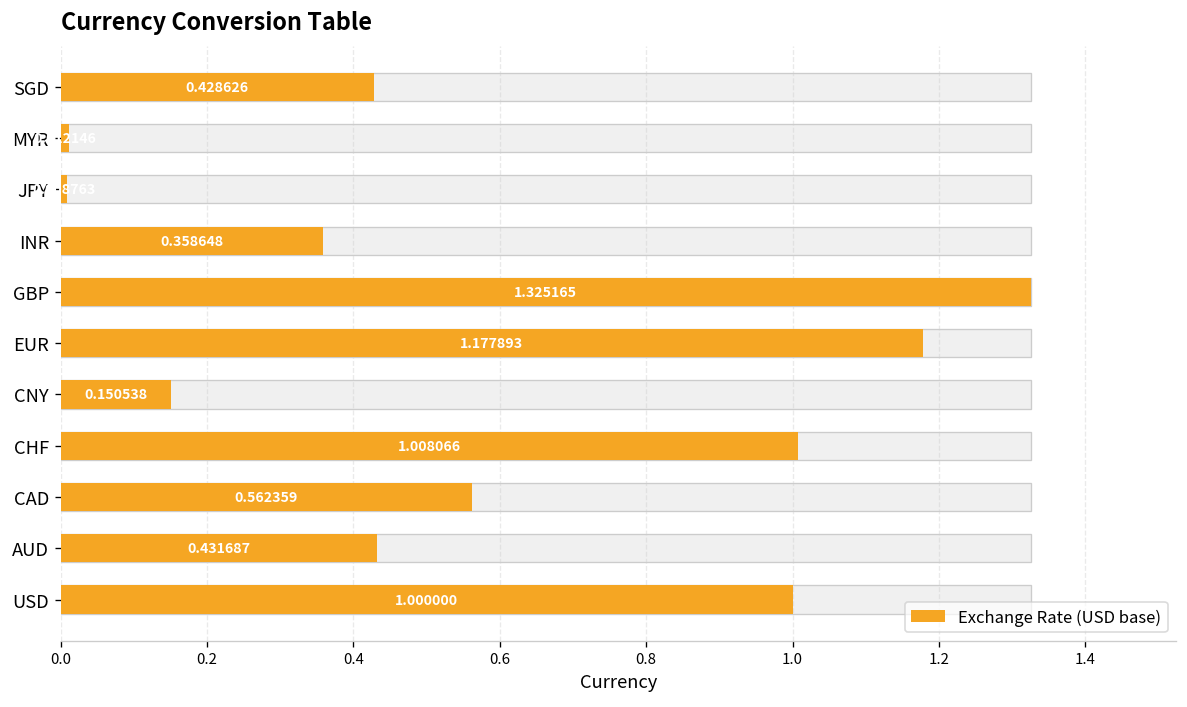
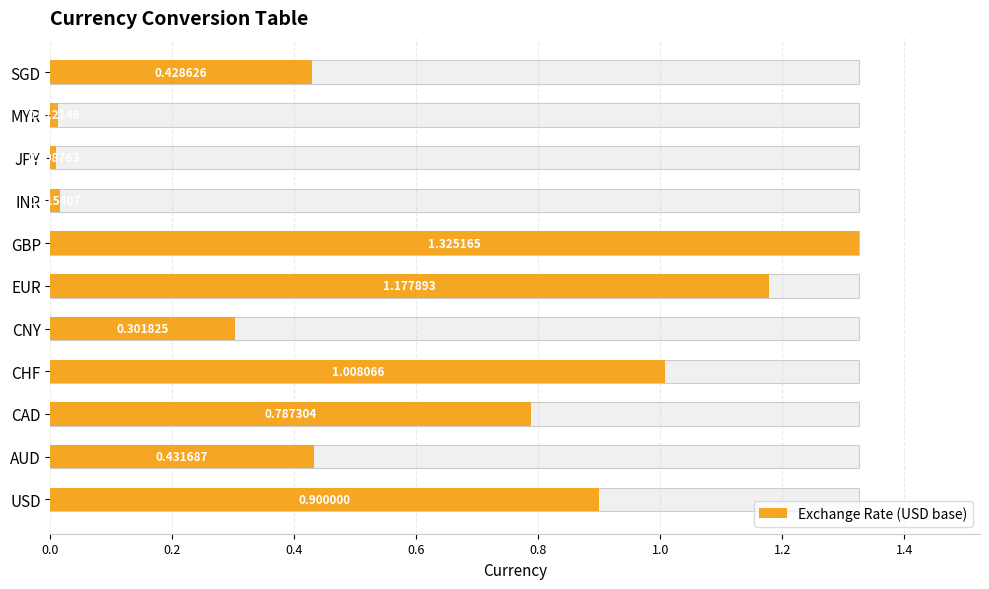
Exchange Rate (USD base), INR: 0.36 -> 0.02
Exchange Rate (USD base), CNY: 0.150538 -> 0.301825
Exchange Rate (USD base), CAD: 0.562359 -> 0.787304
Exchange Rate (USD base), USD: 1.000000 -> 0.900000
